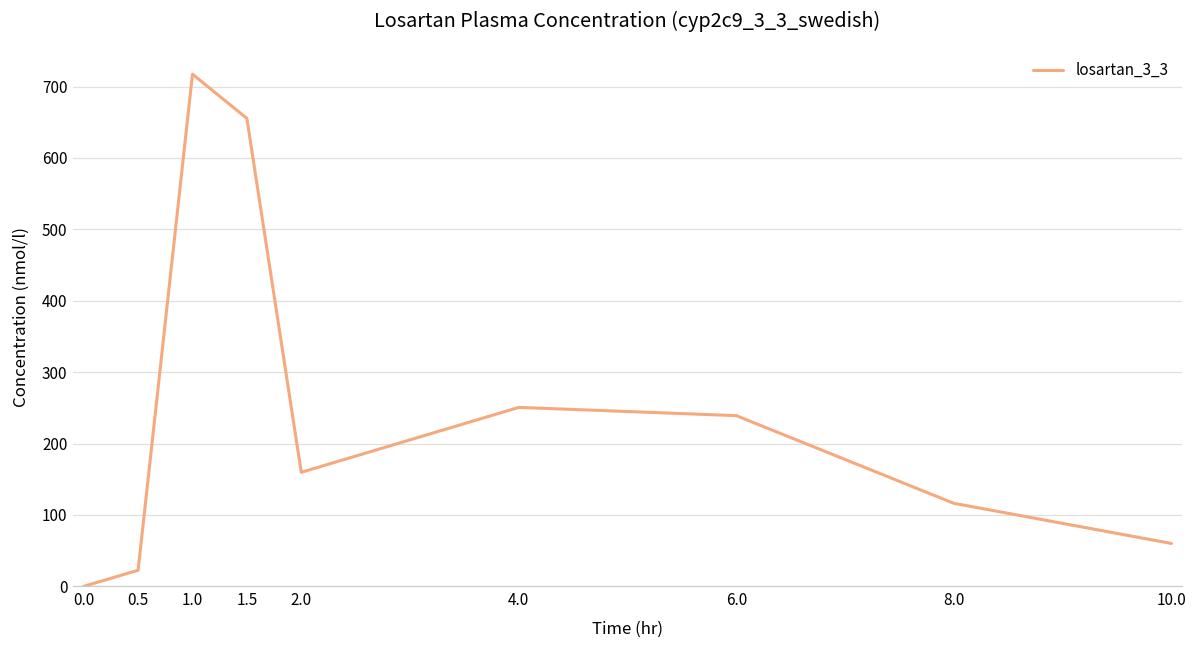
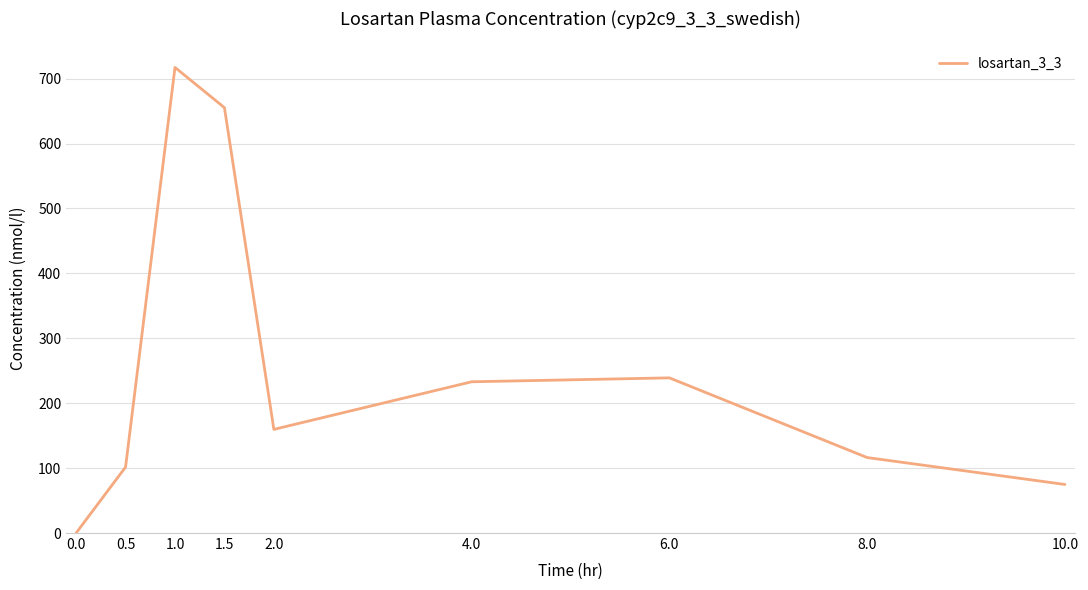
0.5: 20 -> 100
4.0: 250 -> 230
10.0: 60 -> 70
